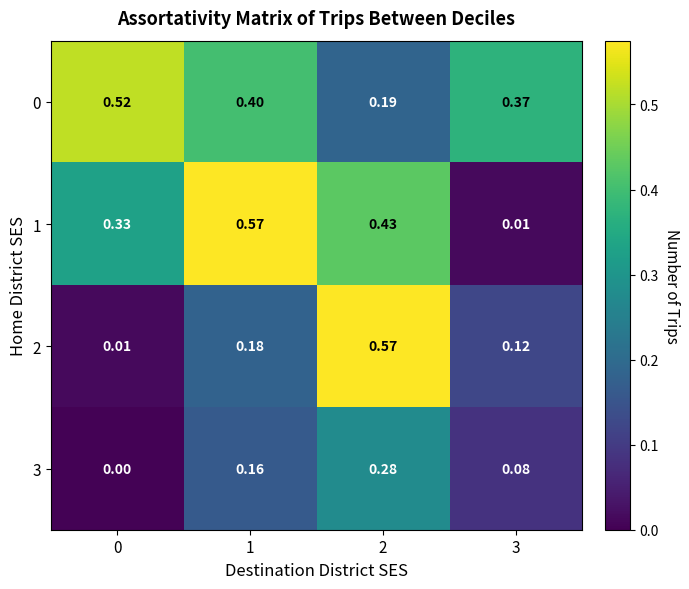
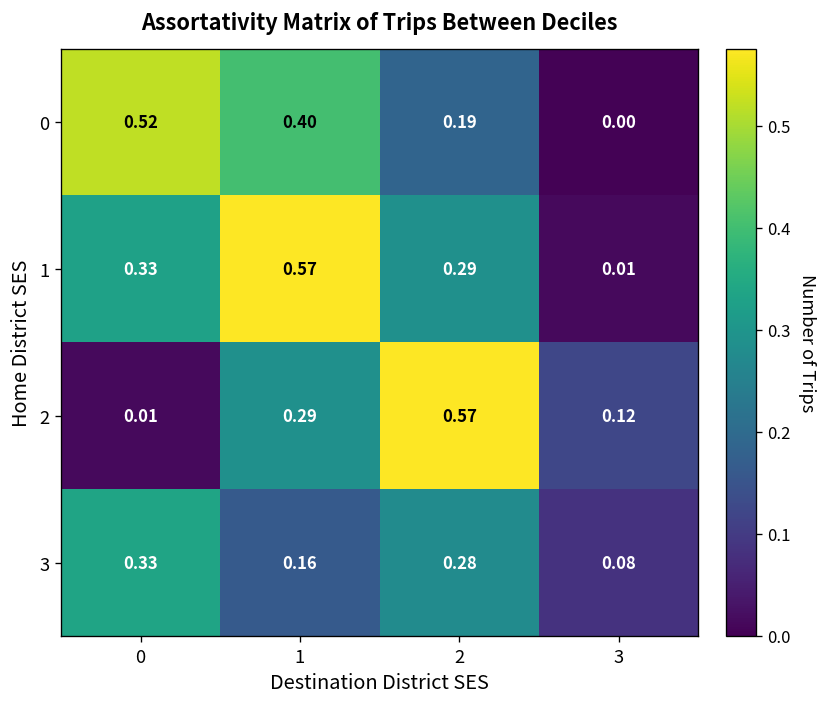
0, 3: 0.37 -> 0.00
1, 2: 0.43 -> 0.29
2, 1: 0.18 -> 0.29
3, 0: 0.00 -> 0.33
